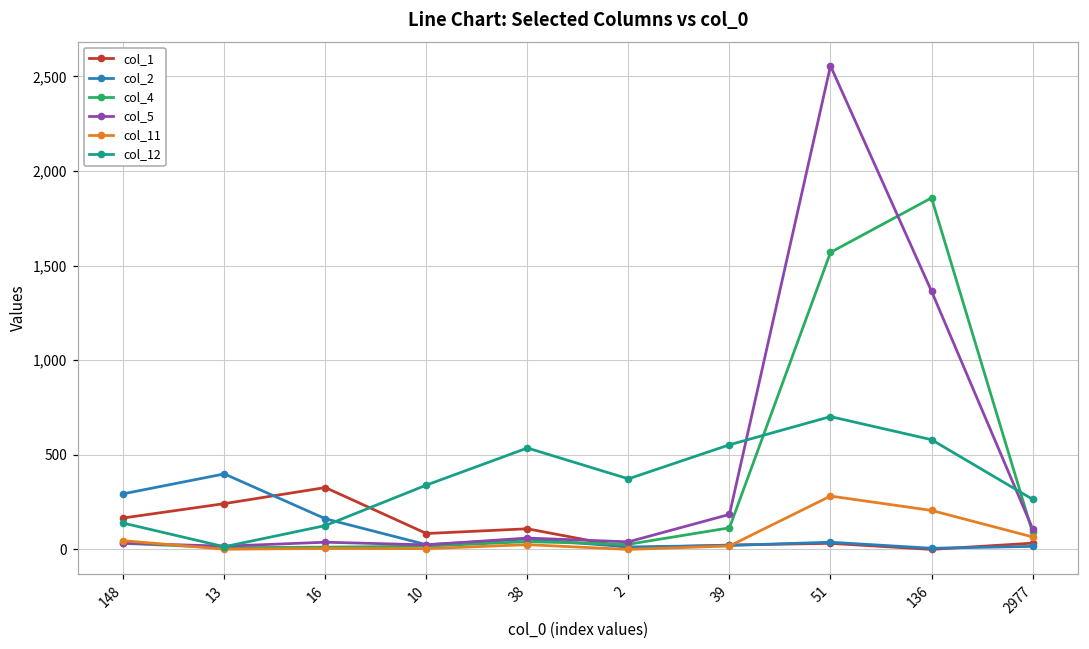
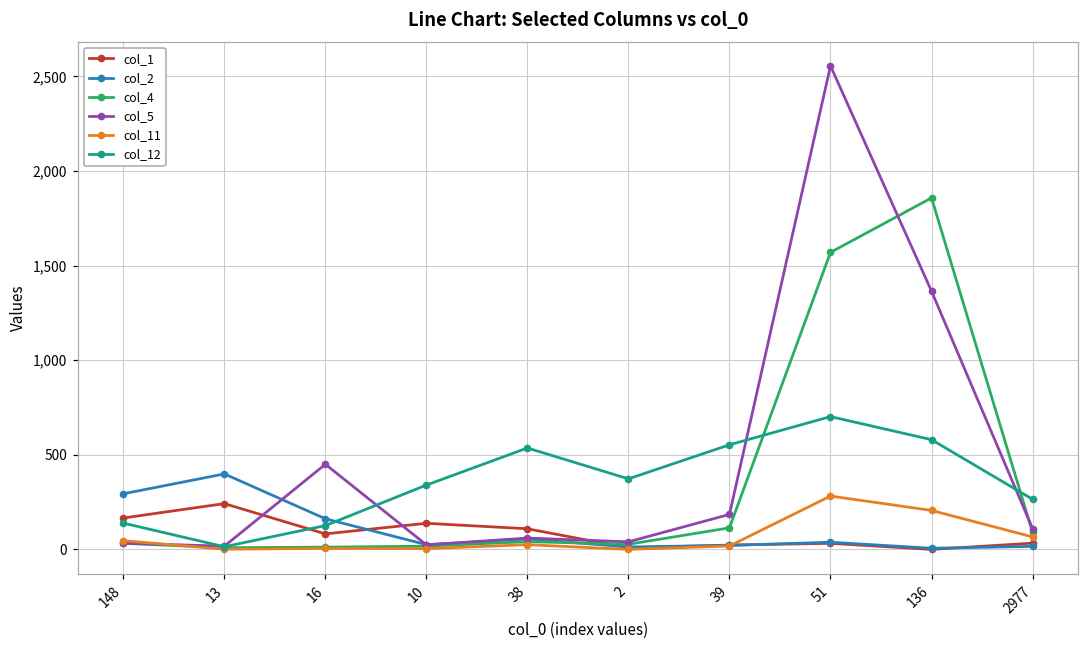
col_1, 16: 330 -> 80
col_5, 16: 40 -> 450
col_1, 10: 80 -> 140
